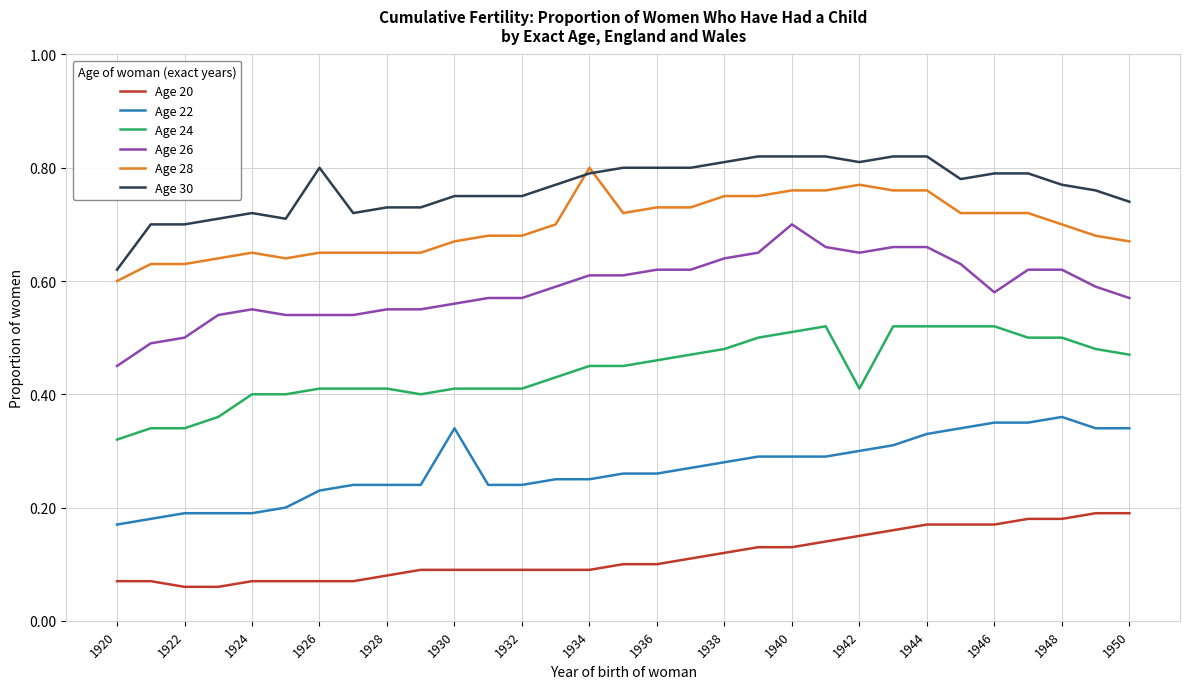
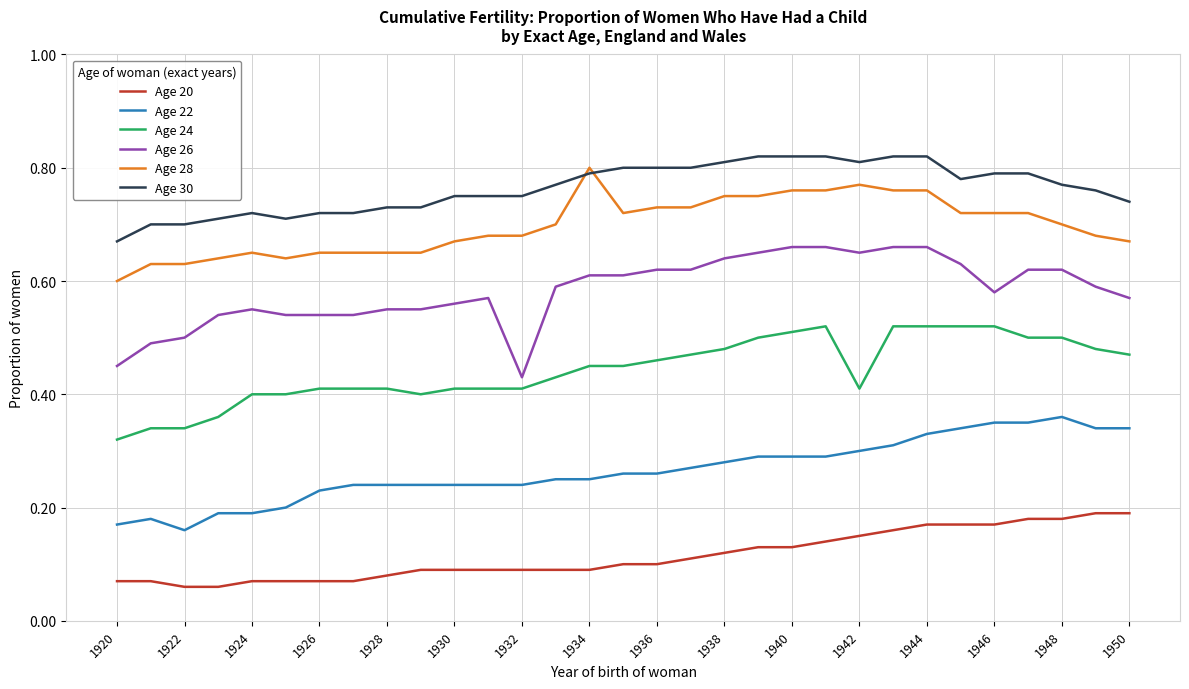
Age 30, 1920: 0.62 -> 0.67
Age 22, 1922: 0.19 -> 0.16
Age 30, 1926: 0.80 -> 0.72
Age 22, 1930: 0.34 -> 0.24
Age 26, 1932: 0.57 -> 0.43
Age 26, 1940: 0.70 -> 0.66
